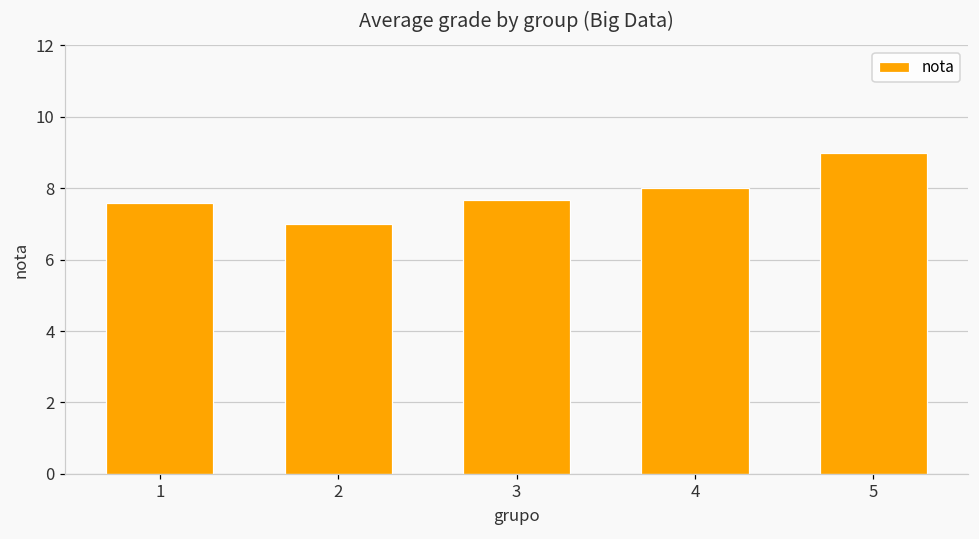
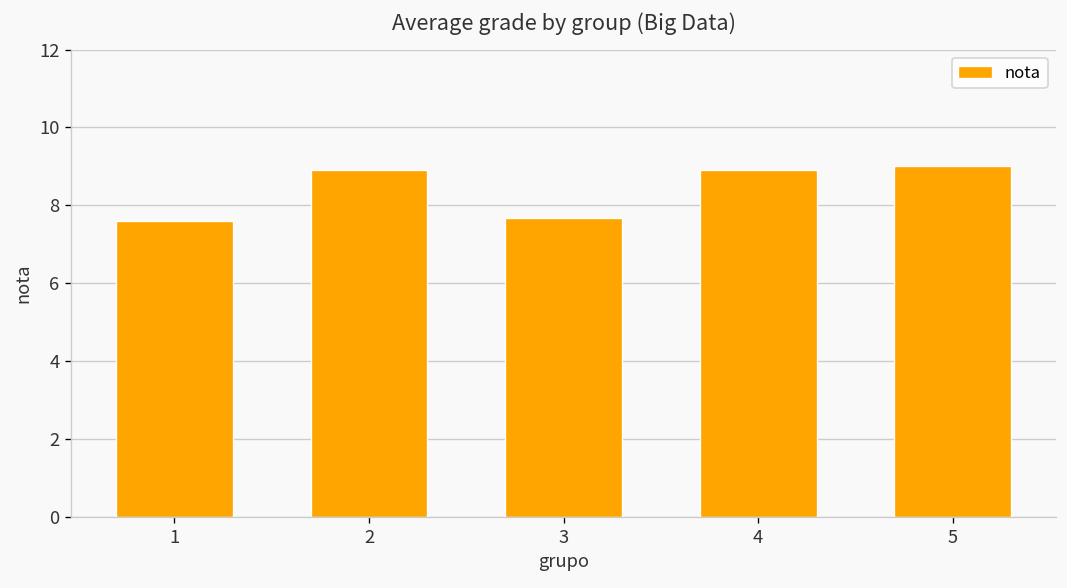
2: 7.0 -> 8.9
4: 8.0 -> 8.9
